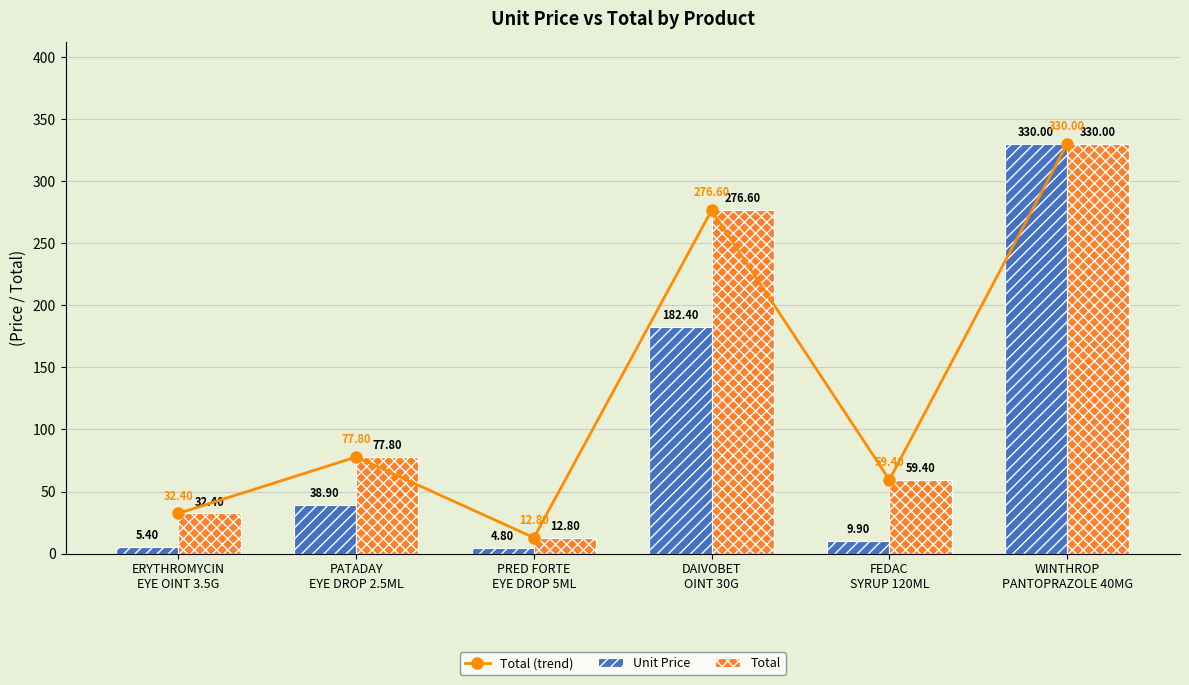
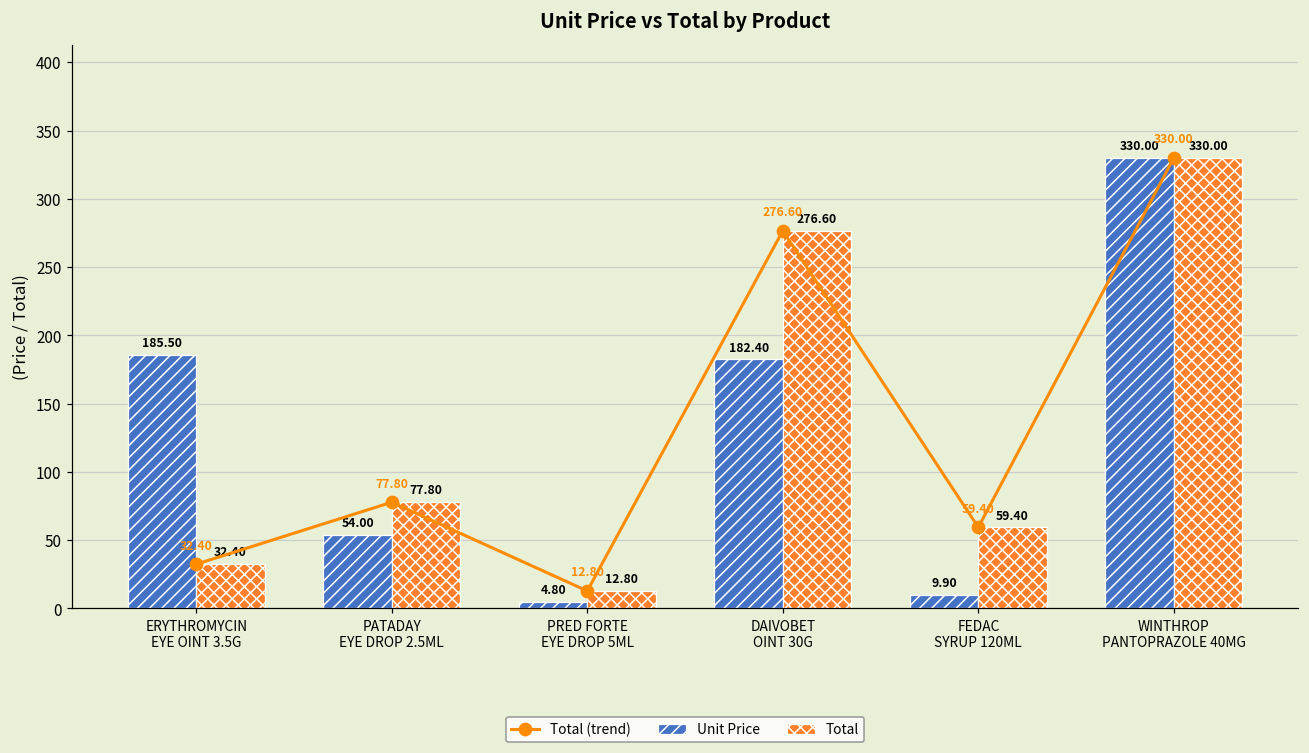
Unit Price, ERYTHROMYCIN EYE OINT 3.5G: 5.40 -> 185.50
Unit Price, PATADAY EYE DROP 2.5ML: 38.90 -> 54.00
